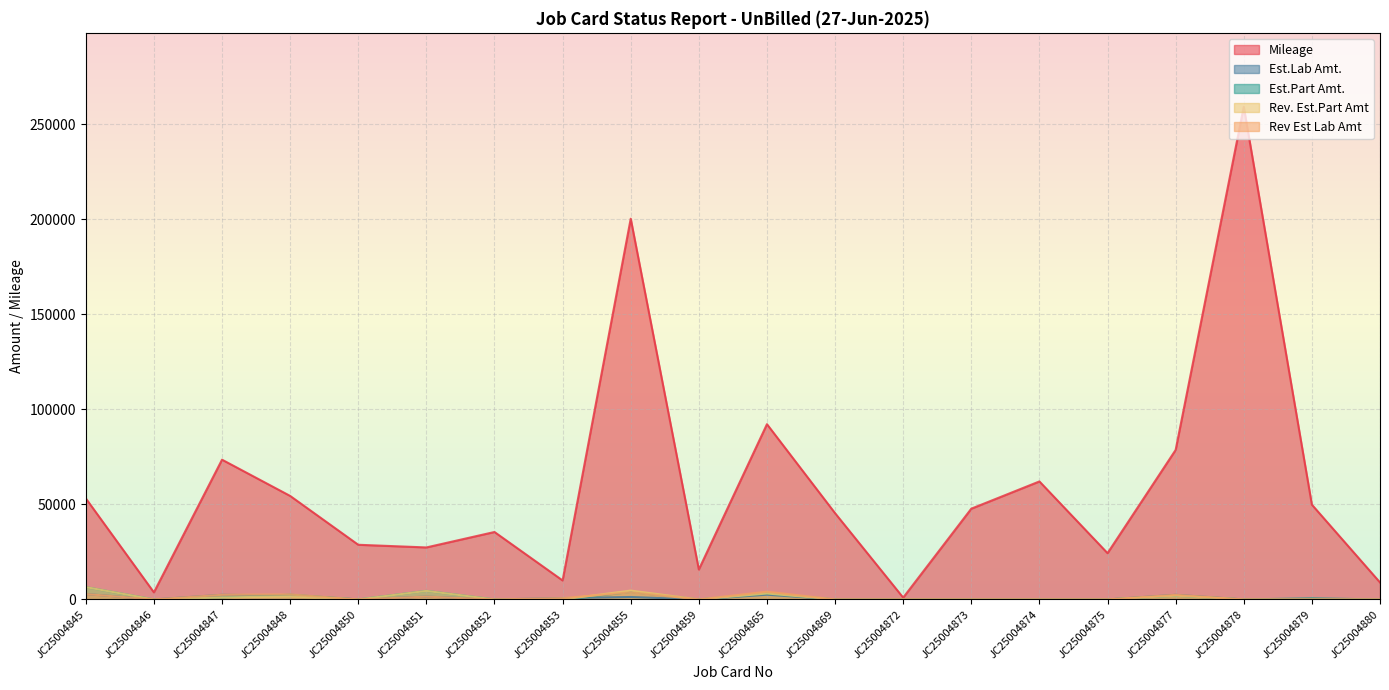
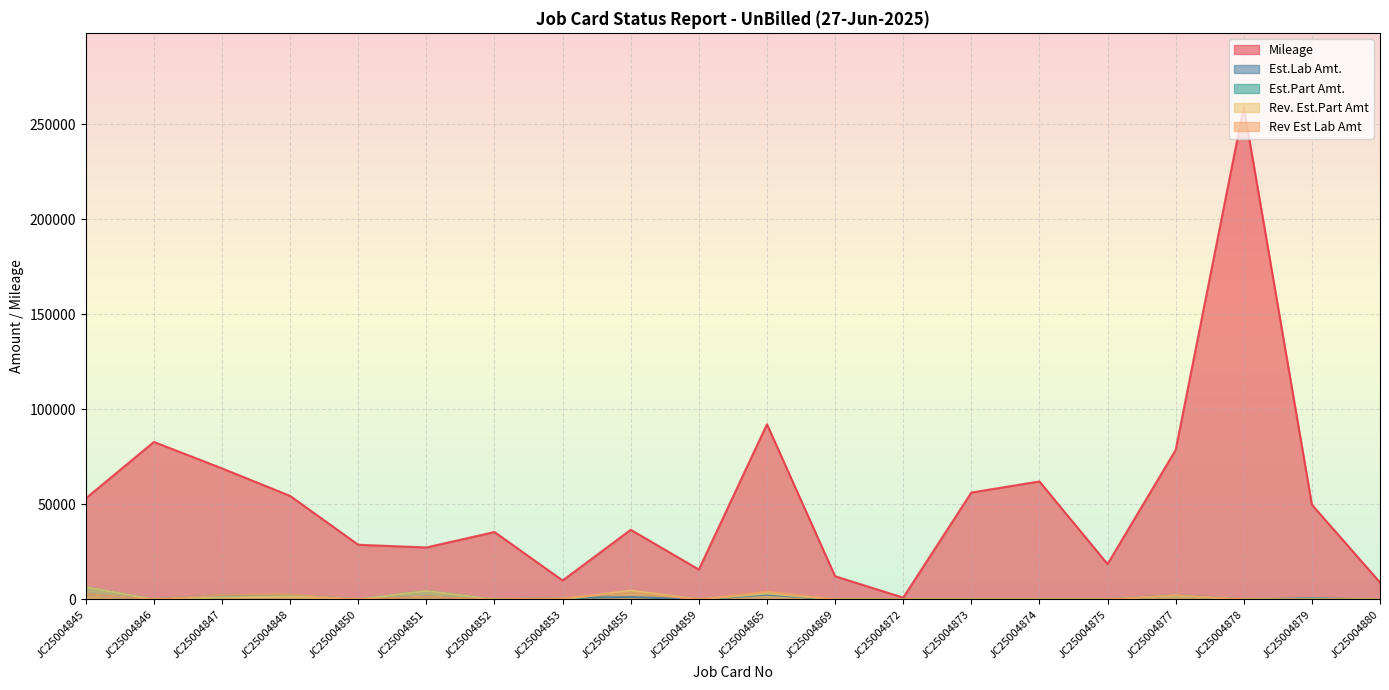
Mileage, JC25004846: 4000 -> 83000
Mileage, JC25004847: 74000 -> 69000
Mileage, JC25004855: 200000 -> 37000
Mileage, JC25004869: 45000 -> 12000
Mileage, JC25004873: 48000 -> 56000
Mileage, JC25004875: 24000 -> 19000
